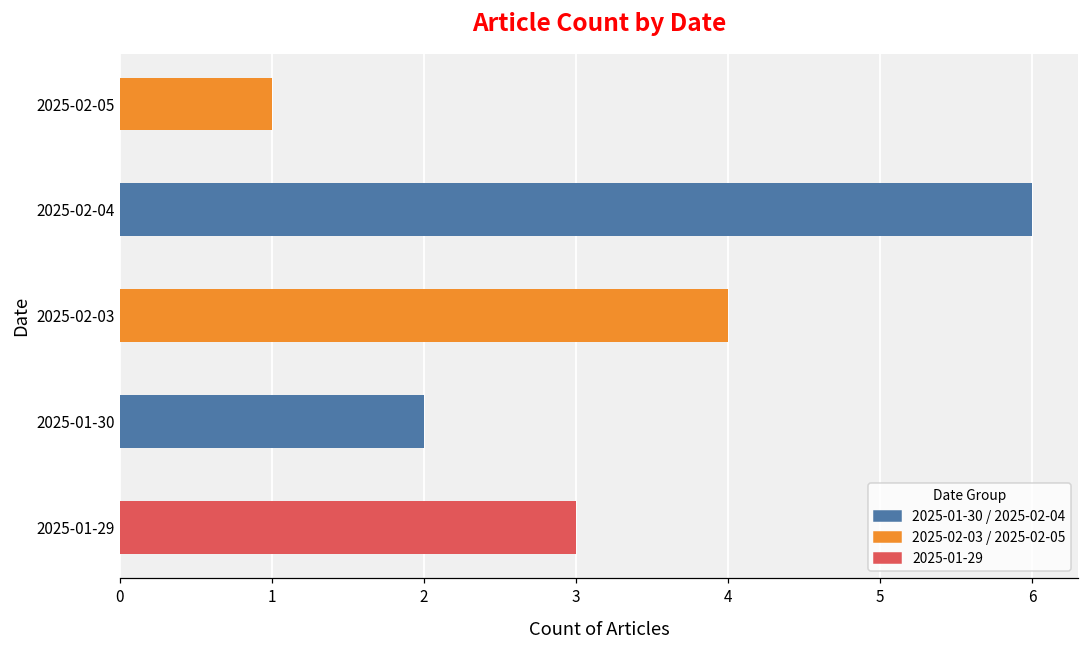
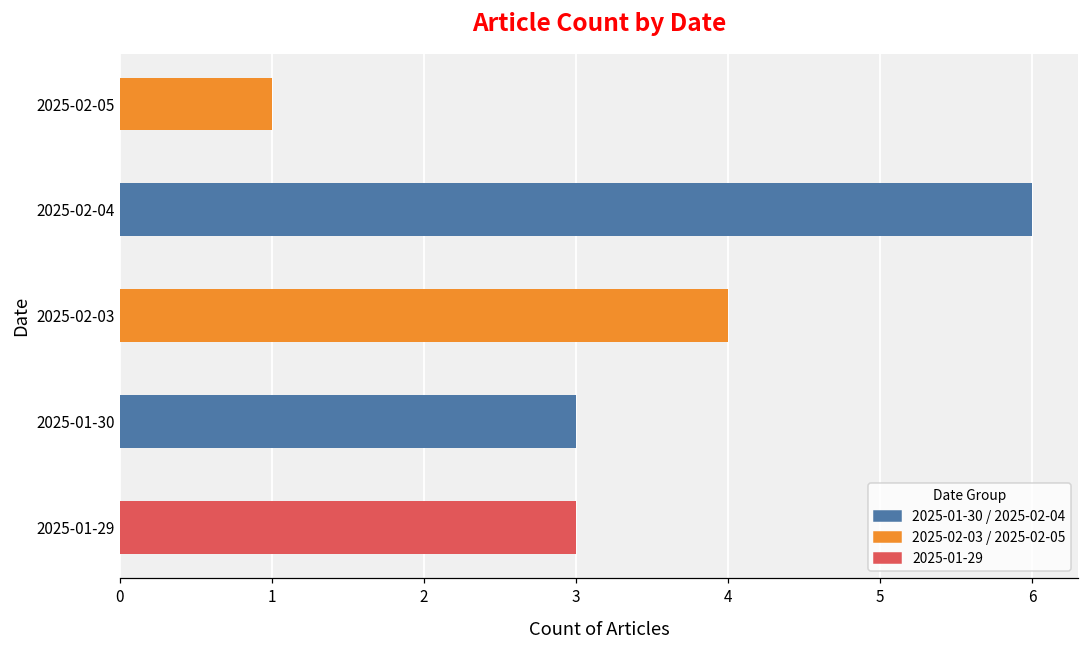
2025-01-30: 2 -> 3
